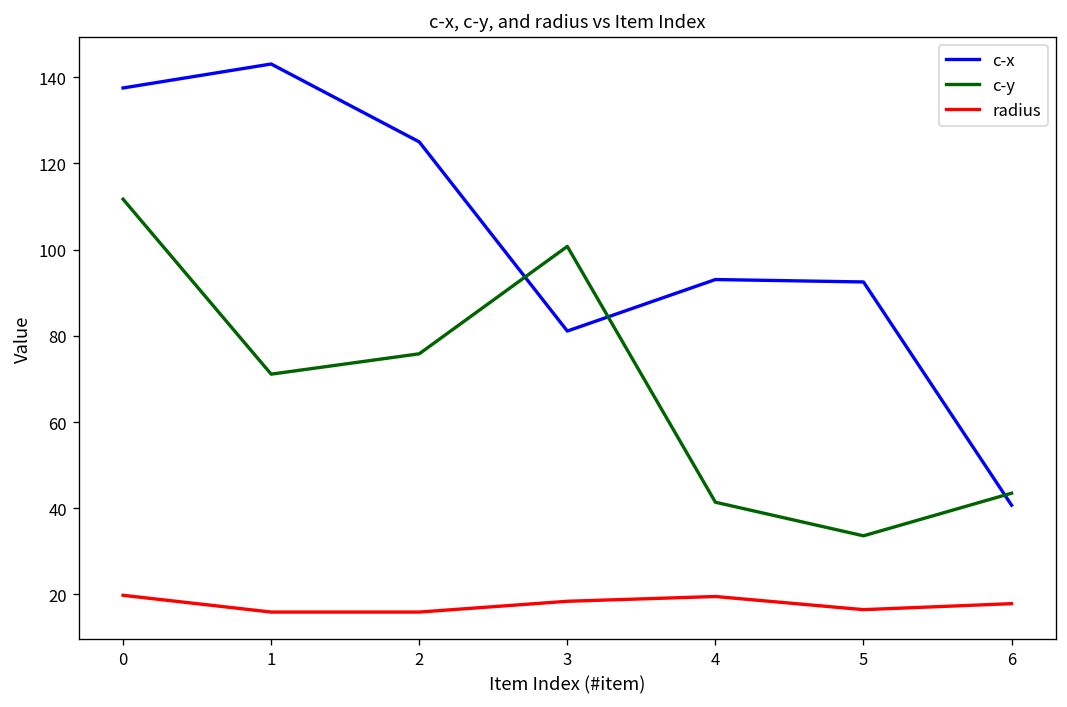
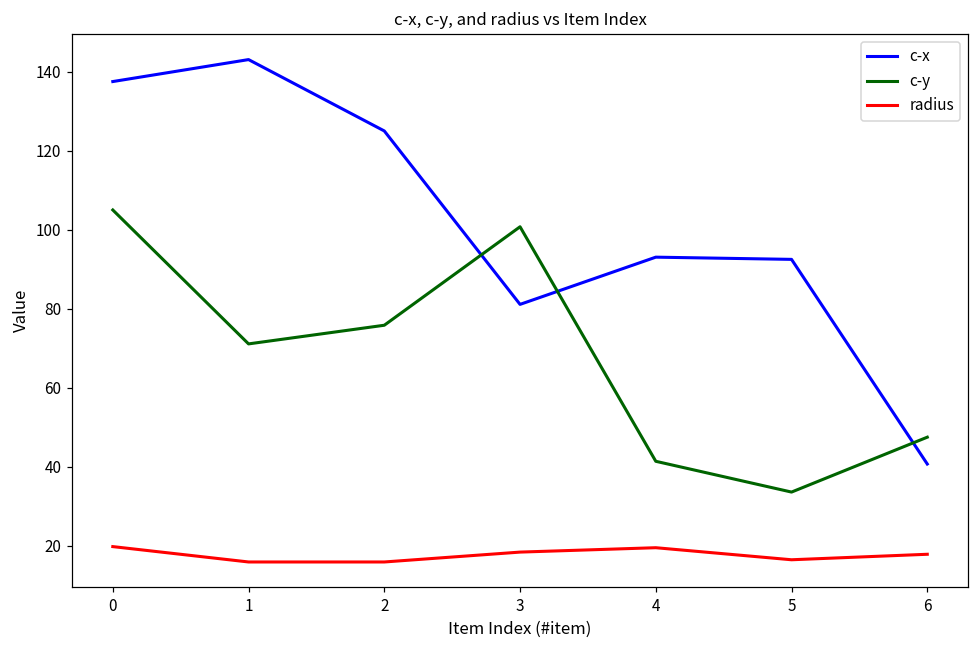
c-y, 0: 112 -> 105
c-y, 6: 44 -> 48
